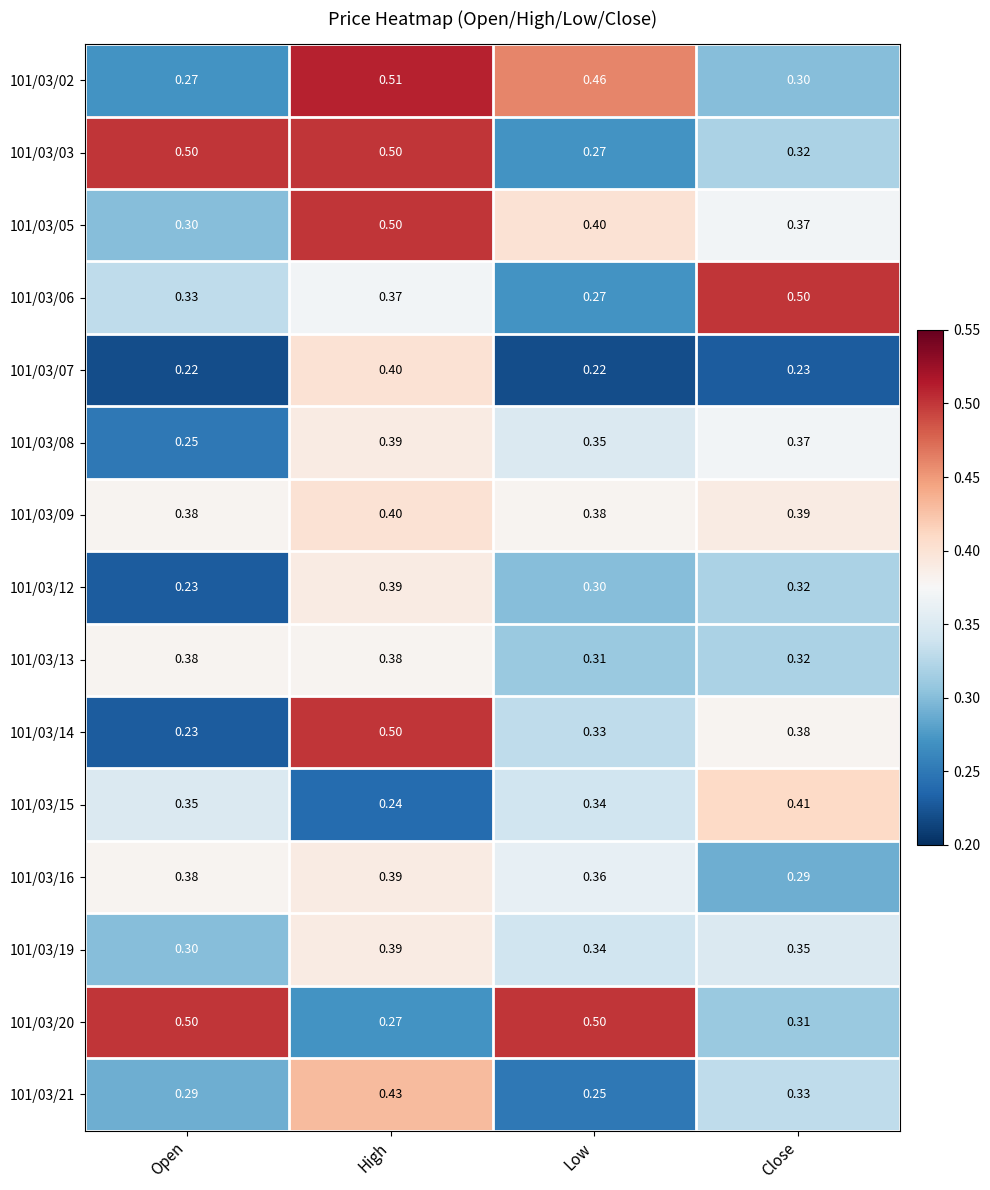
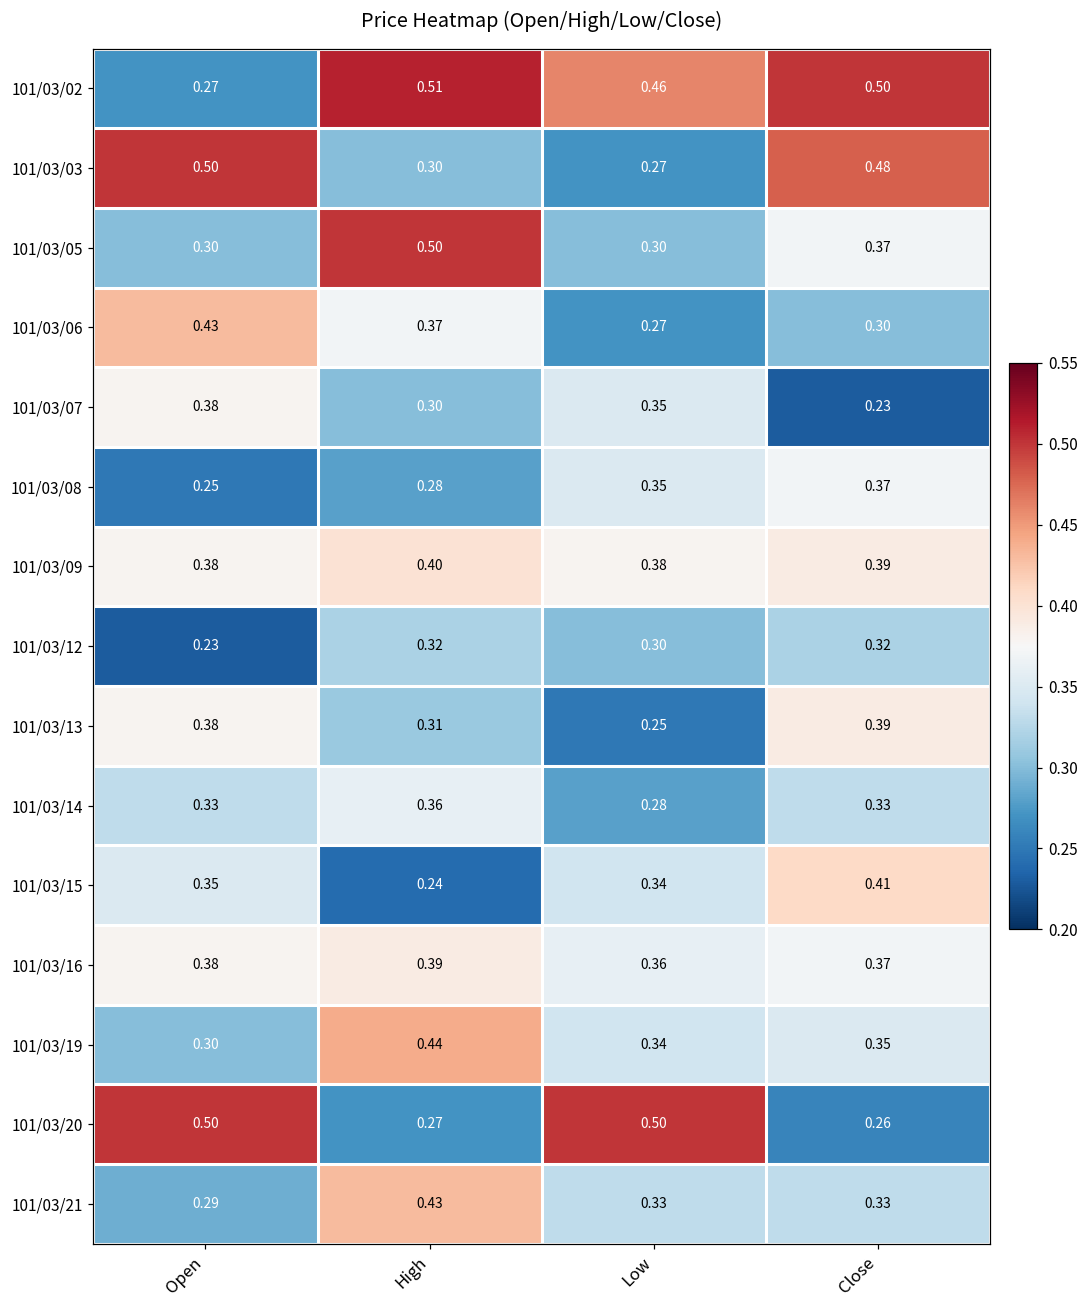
101/03/02, Close: 0.30 -> 0.50
101/03/03, High: 0.50 -> 0.30
101/03/03, Close: 0.32 -> 0.48
101/03/05, Low: 0.40 -> 0.30
101/03/06, Open: 0.33 -> 0.43
101/03/06, Close: 0.50 -> 0.30
101/03/07, Open: 0.22 -> 0.38
101/03/07, High: 0.40 -> 0.30
101/03/07, Low: 0.22 -> 0.35
101/03/08, High: 0.39 -> 0.28
101/03/12, High: 0.39 -> 0.32
101/03/13, High: 0.38 -> 0.31
101/03/13, Low: 0.31 -> 0.25
101/03/13, Close: 0.32 -> 0.39
101/03/14, Open: 0.23 -> 0.33
101/03/14, High: 0.50 -> 0.36
101/03/14, Low: 0.33 -> 0.28
101/03/14, Close: 0.38 -> 0.33
101/03/16, Close: 0.29 -> 0.37
101/03/19, High: 0.39 -> 0.44
101/03/20, Close: 0.31 -> 0.26
101/03/21, Low: 0.25 -> 0.33
